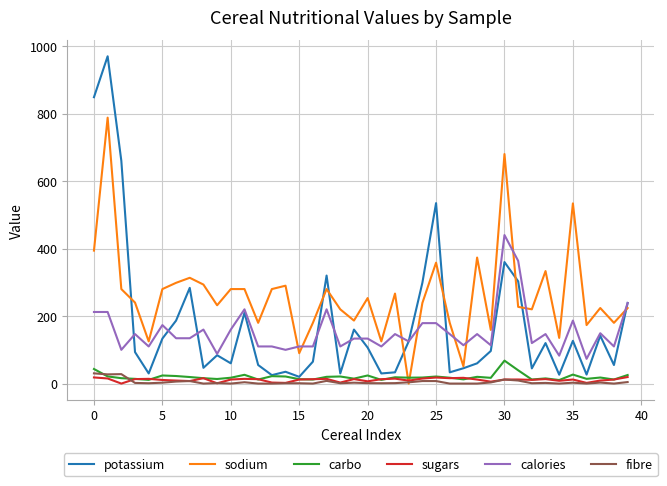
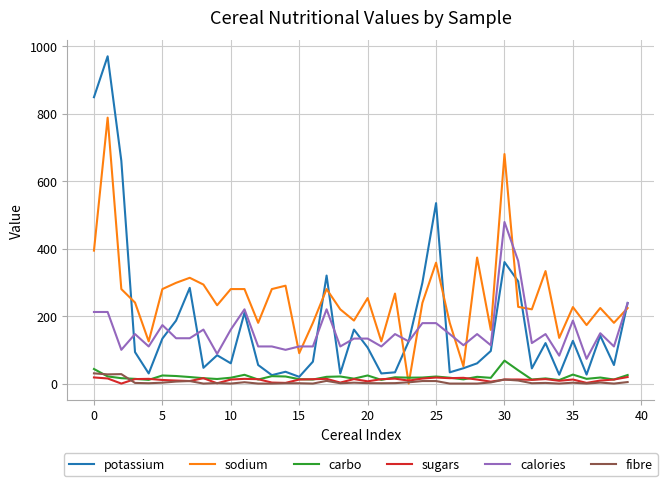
calories, 30: 440 -> 480
sodium, 35: 530 -> 230
